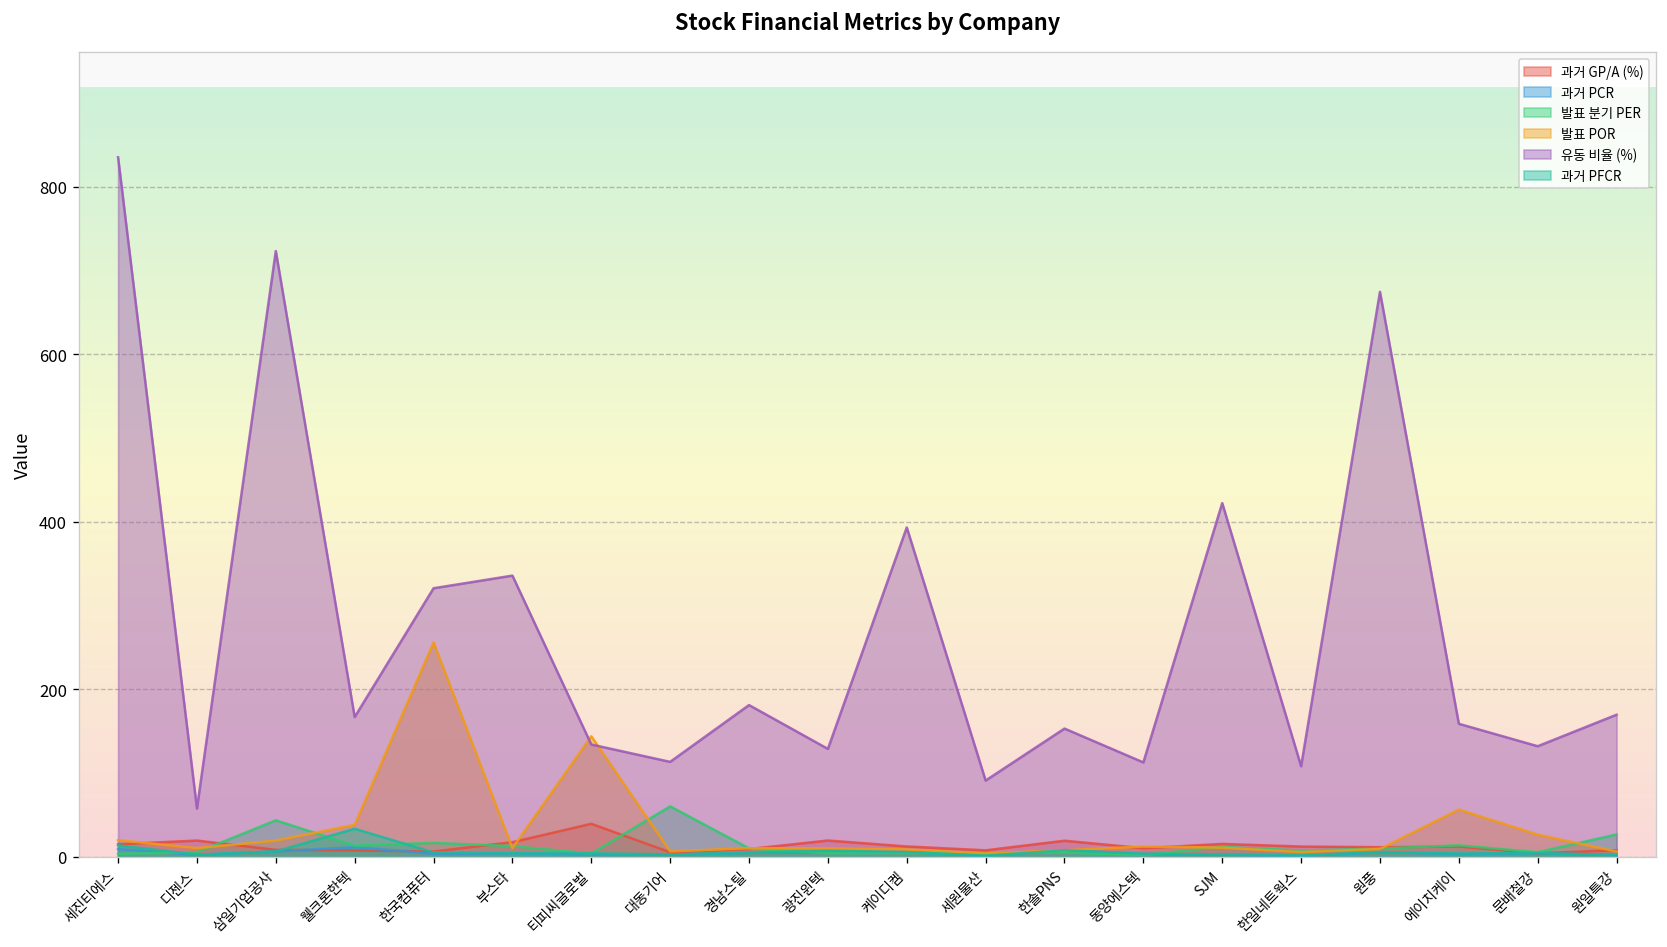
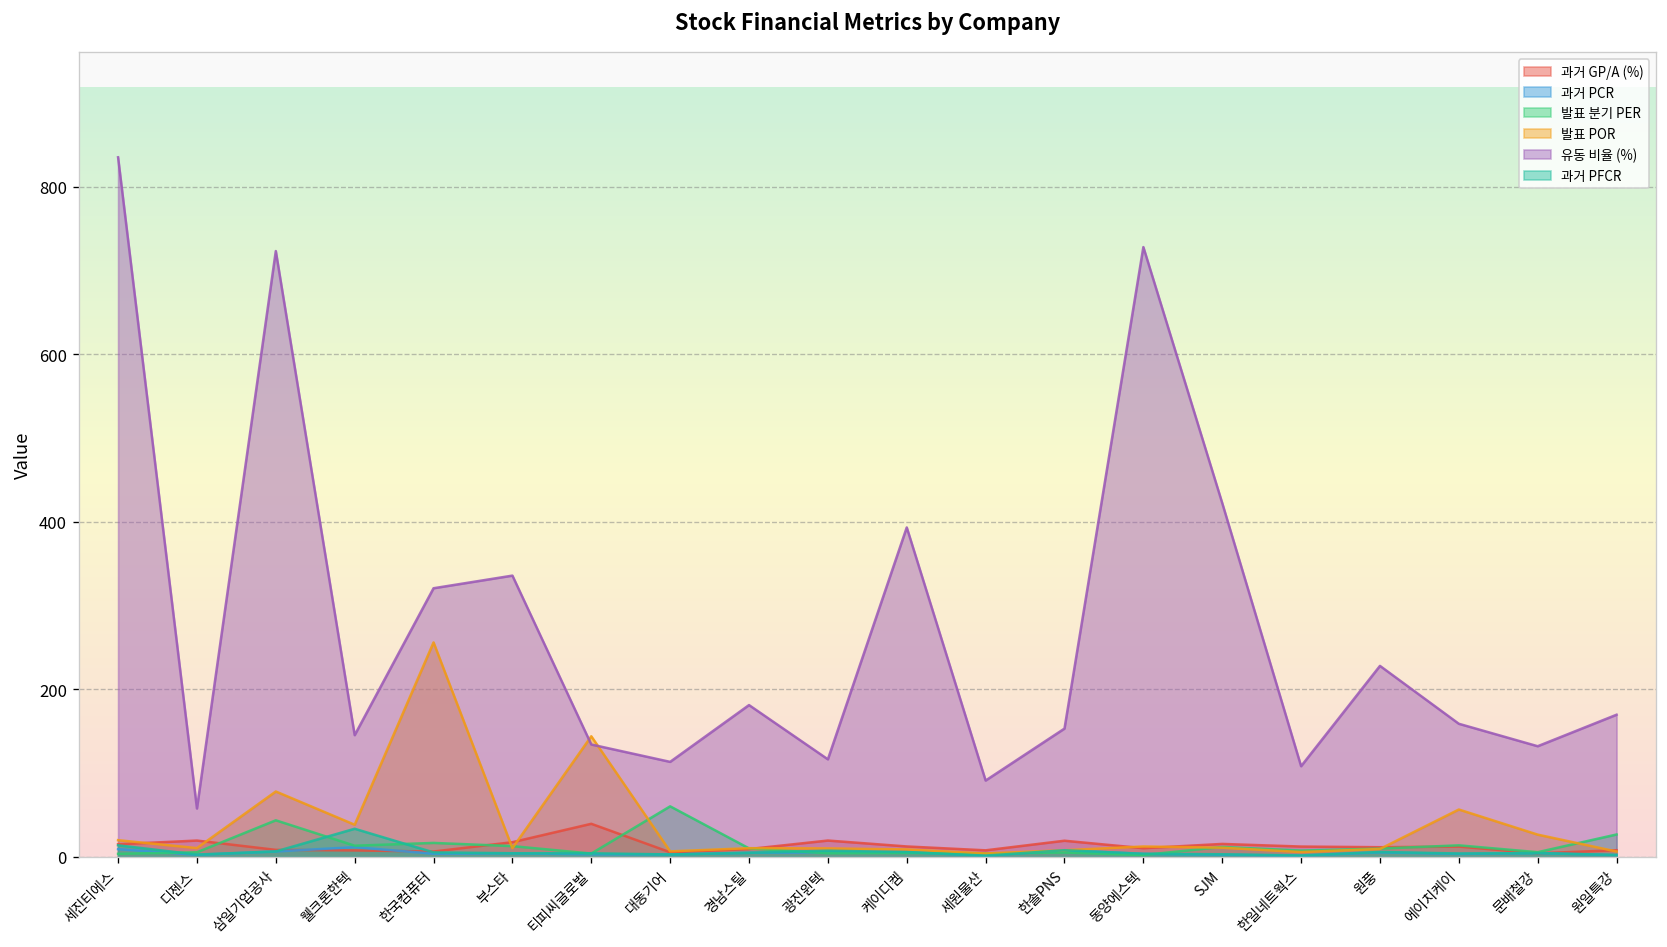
발표 POR, 삼일기업공사: 20 -> 80
유동 비율 (%), 웰크론한텍: 170 -> 150
유동 비율 (%), 광진윈텍: 130 -> 120
유동 비율 (%), 동양에스텍: 110 -> 730
유동 비율 (%), 원풍: 670 -> 230
